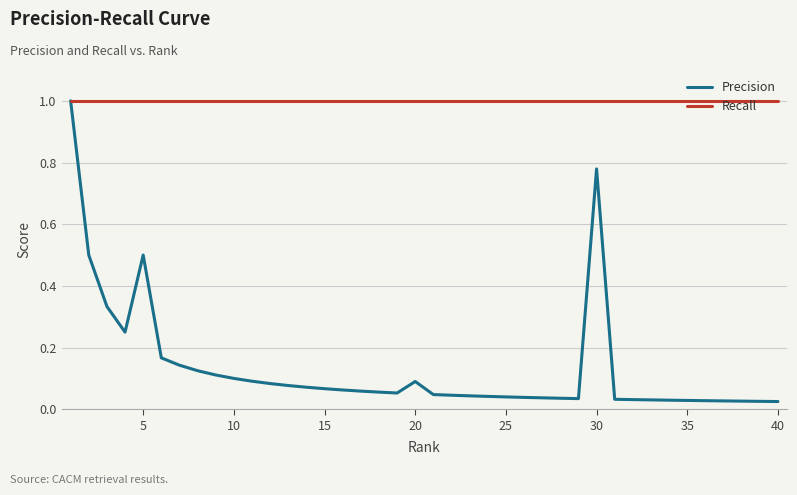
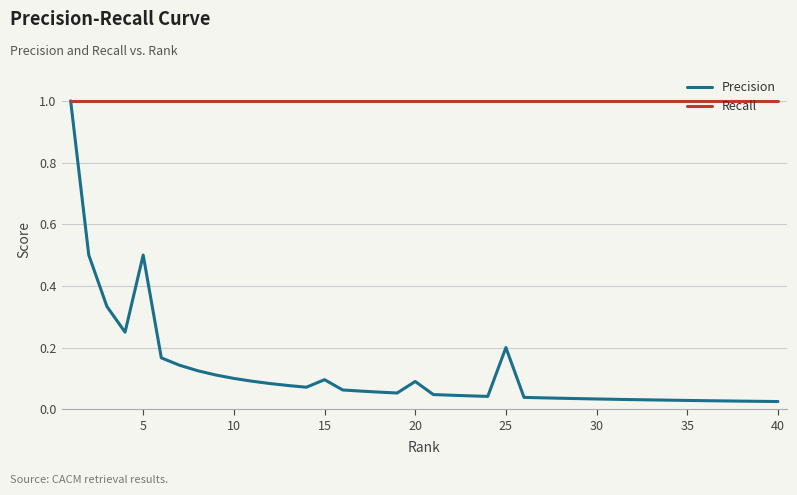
Precision, 15: 0.07 -> 0.10
Precision, 25: 0.04 -> 0.20
Precision, 30: 0.78 -> 0.03
